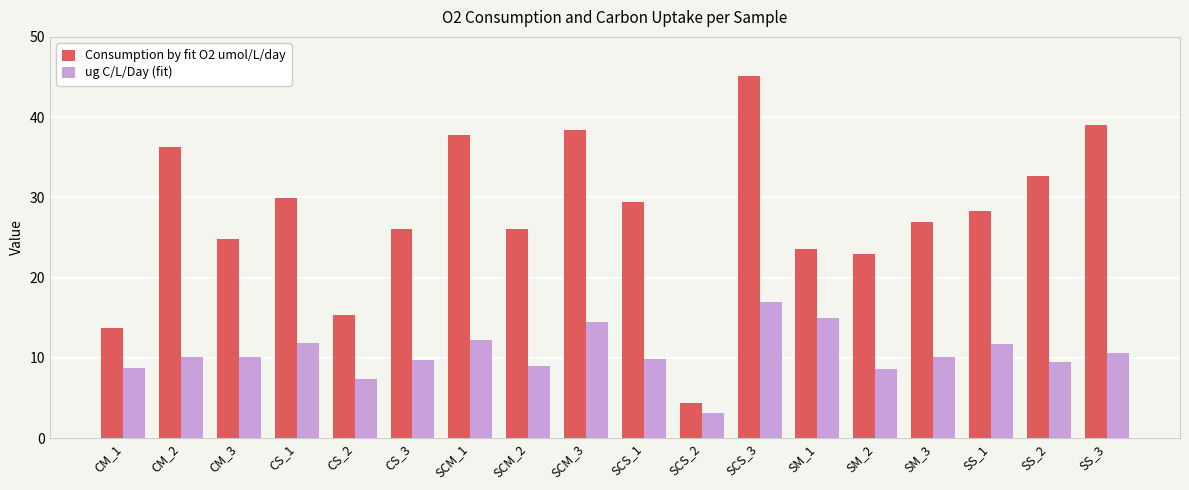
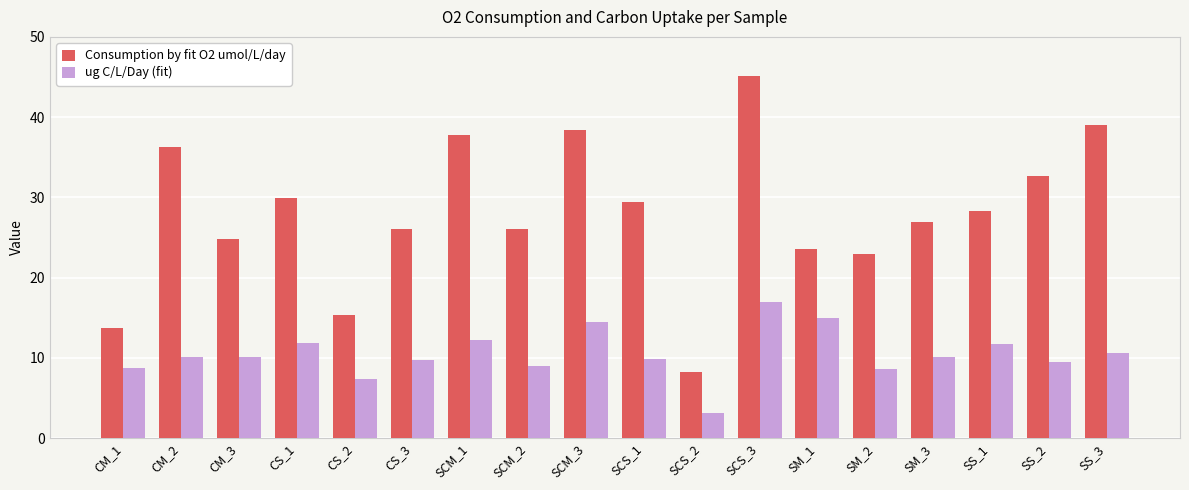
Consumption by fit O2 umol/L/day, SCS_2: 4 -> 8
